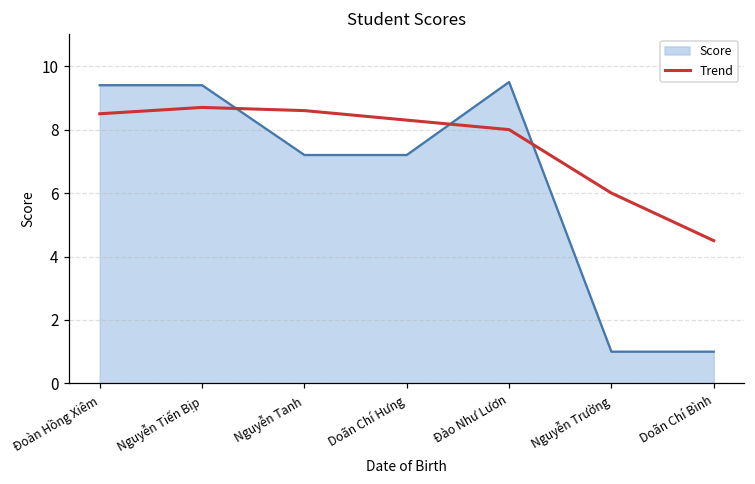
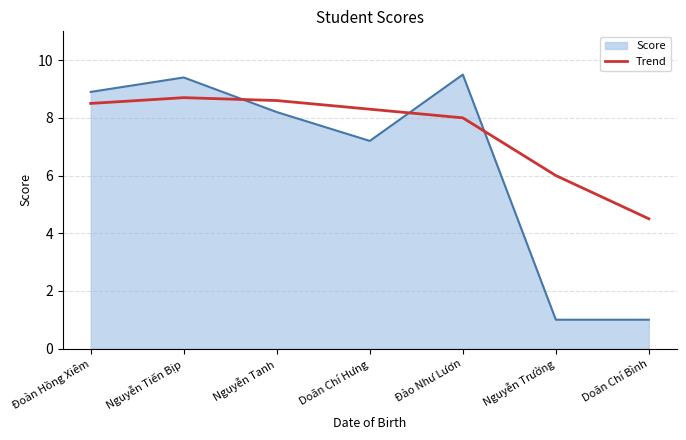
Score, Đoàn Hồng Xiêm: 9.4 -> 8.9
Score, Nguyễn Tanh: 7.2 -> 8.2
